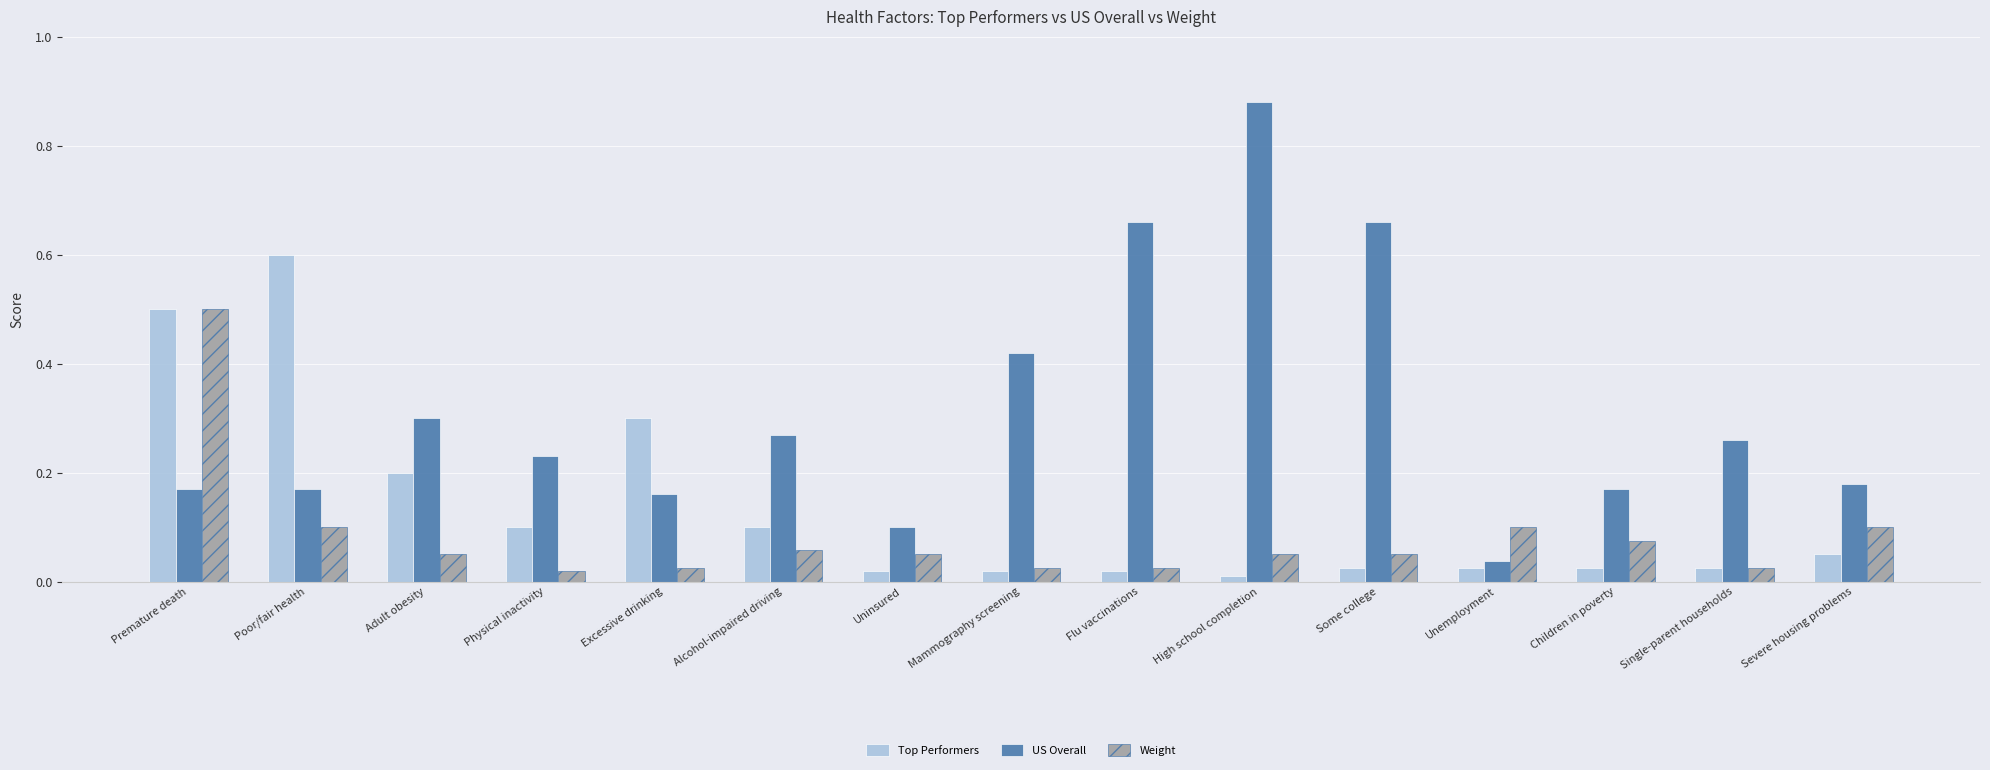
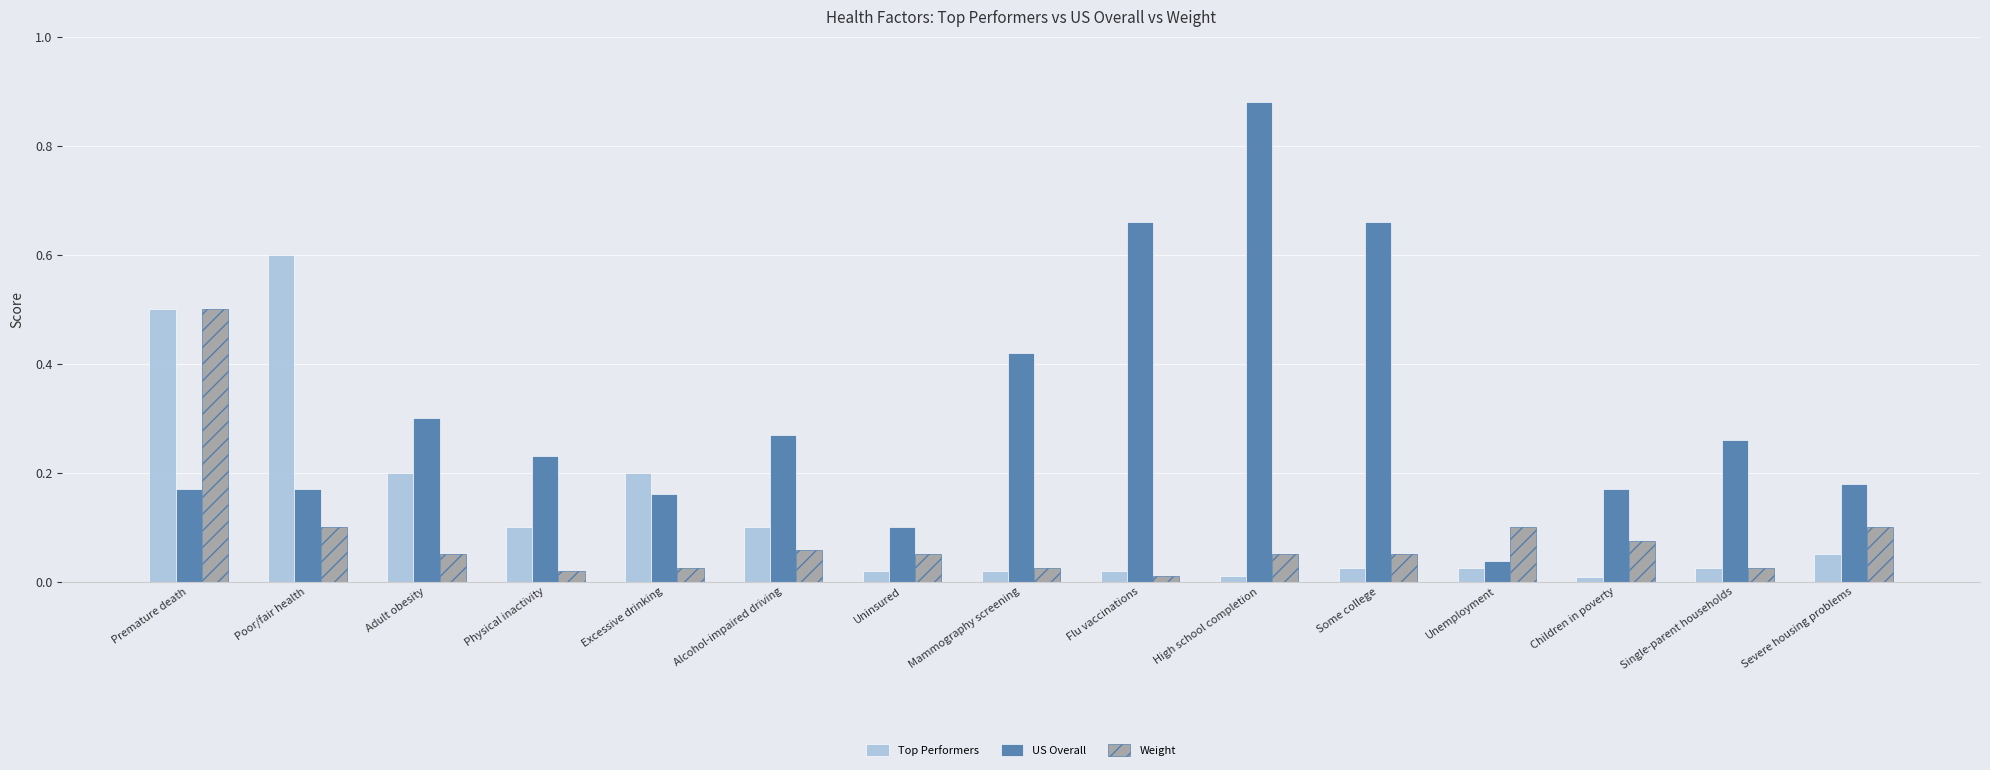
Top Performers, Excessive drinking: 0.3 -> 0.2
Weight, Flu vaccinations: 0.03 -> 0.01
Top Performers, Children in poverty: 0.03 -> 0.01
